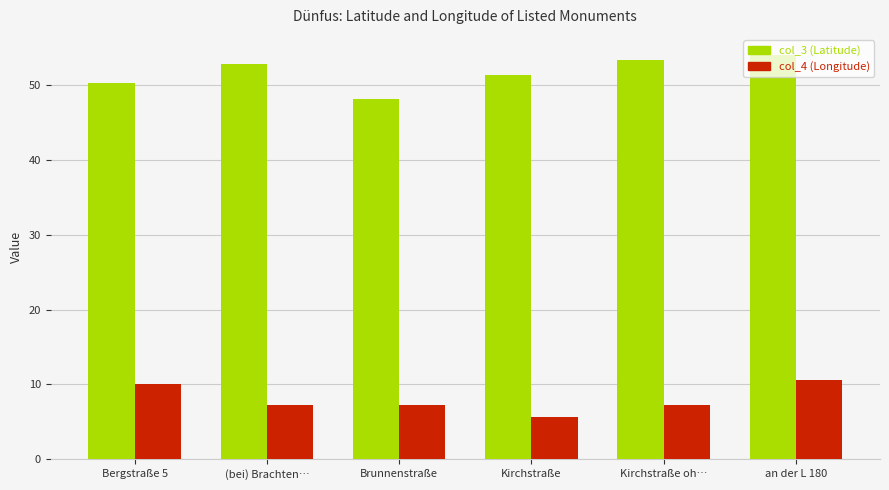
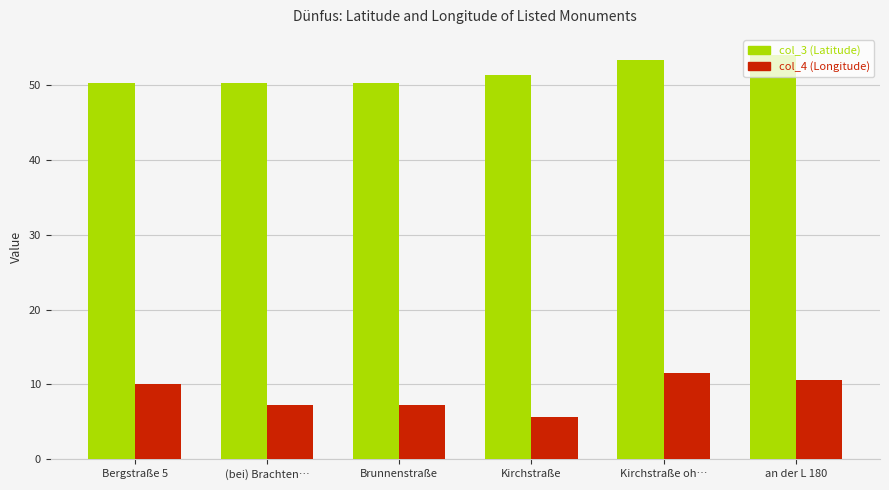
col_3 (Latitude), (bei) Brachten…: 53 -> 50
col_3 (Latitude), Brunnenstraße: 48 -> 50
col_4 (Longitude), Kirchstraße oh…: 7 -> 12
